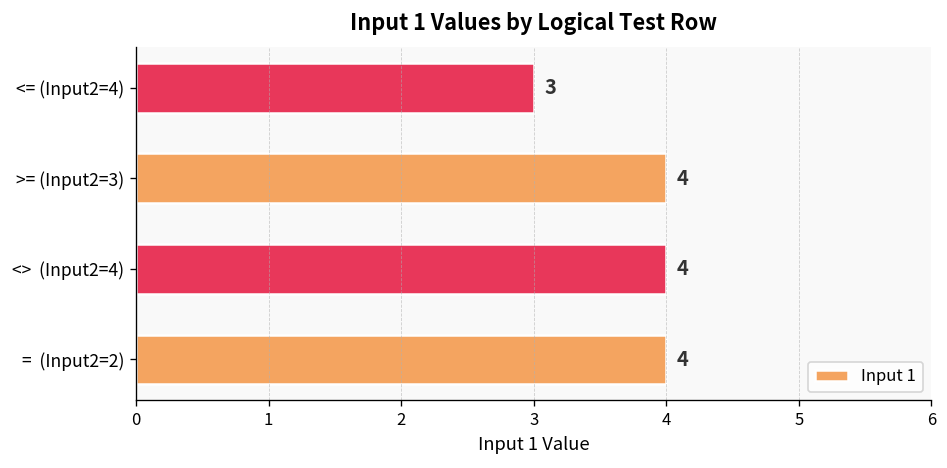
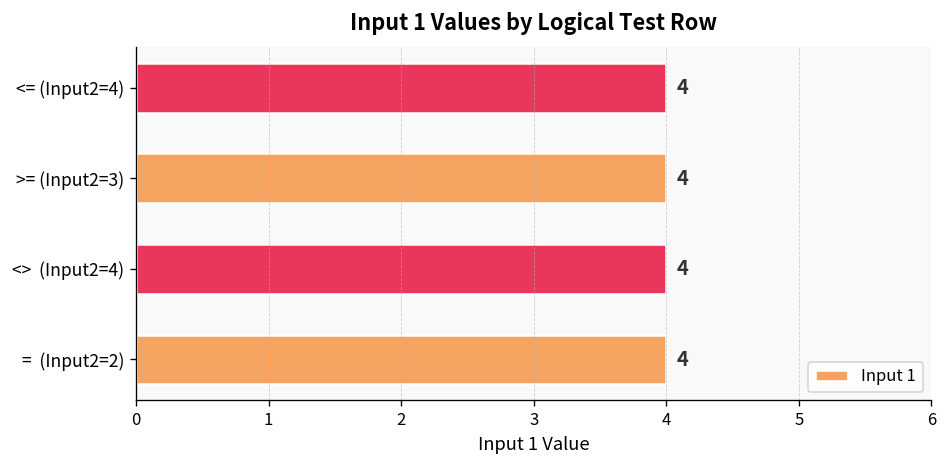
<= (Input2=4): 3 -> 4
